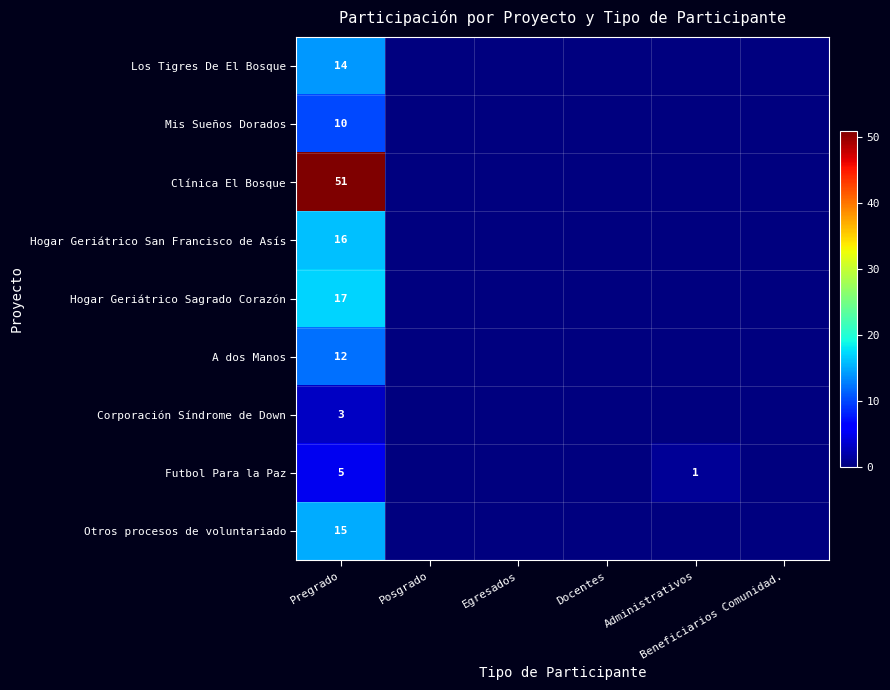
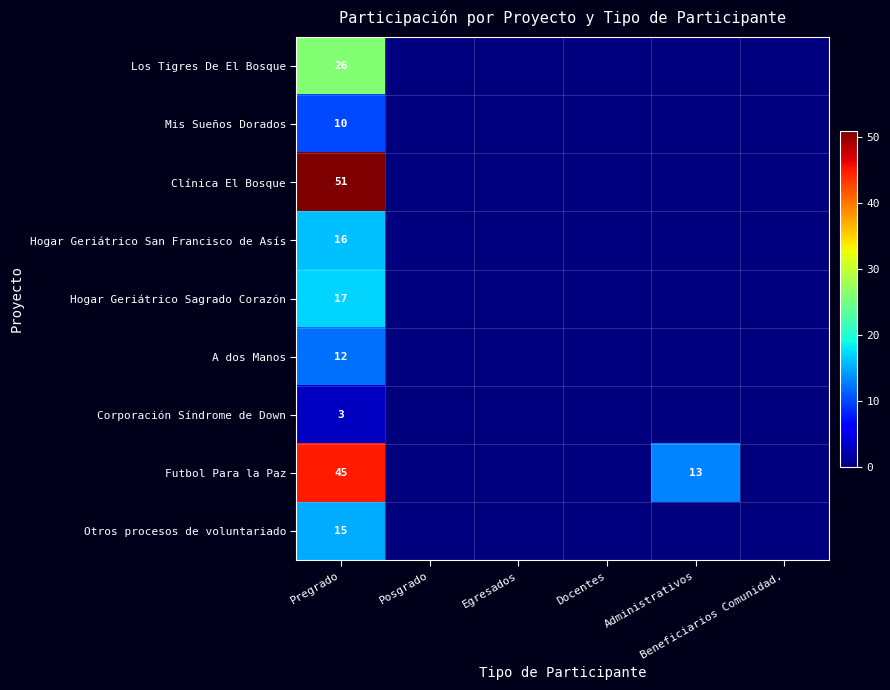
Los Tigres De El Bosque, Pregrado: 14 -> 26
Futbol Para la Paz, Pregrado: 5 -> 45
Futbol Para la Paz, Administrativos: 1 -> 13
